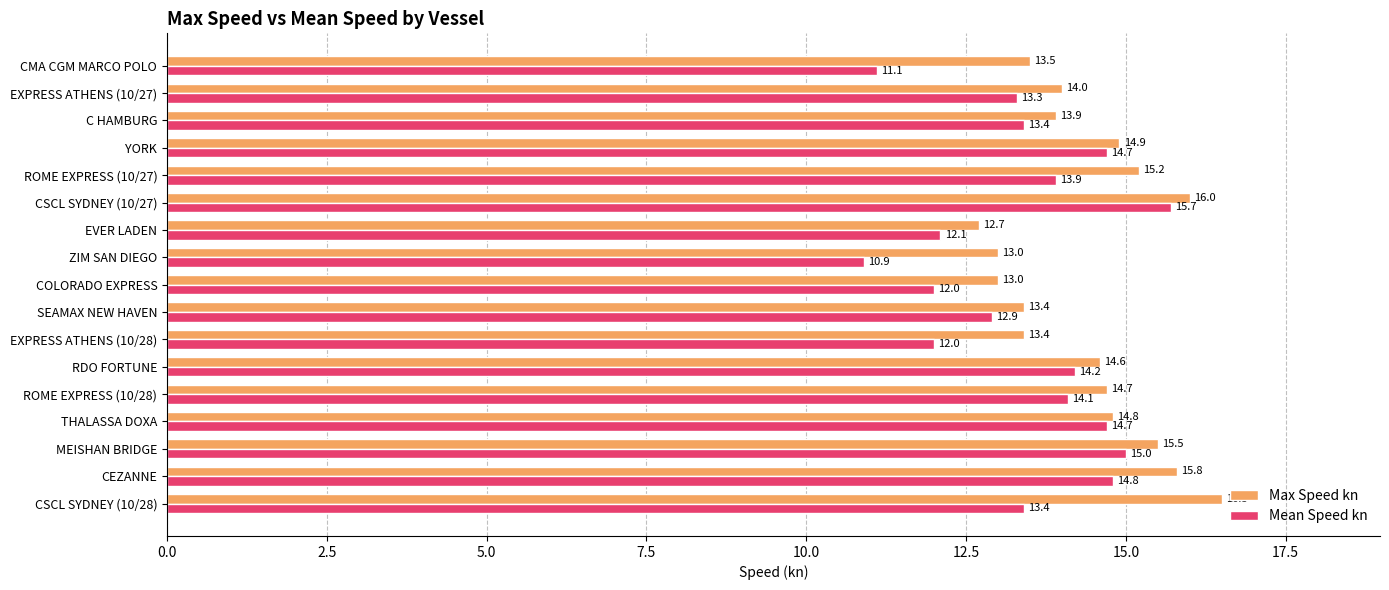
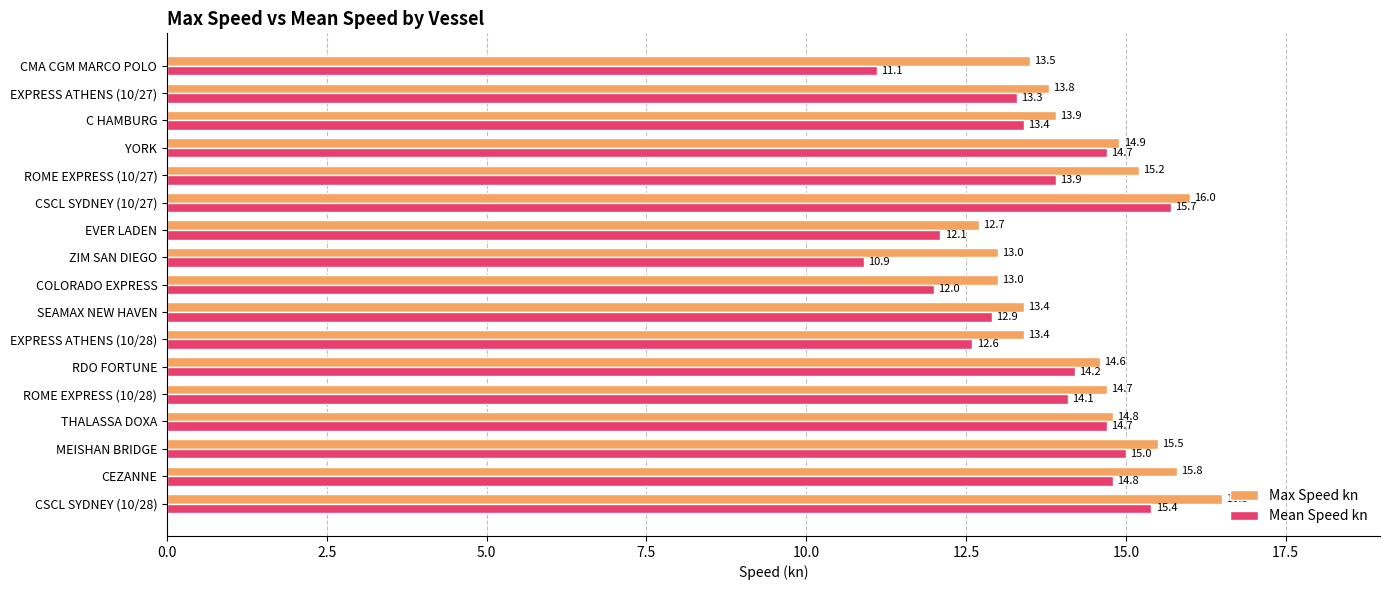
Max Speed kn, EXPRESS ATHENS (10/27): 14.0 -> 13.8
Mean Speed kn, EXPRESS ATHENS (10/28): 12.0 -> 12.6
Mean Speed kn, CSCL SYDNEY (10/28): 13.4 -> 15.4
